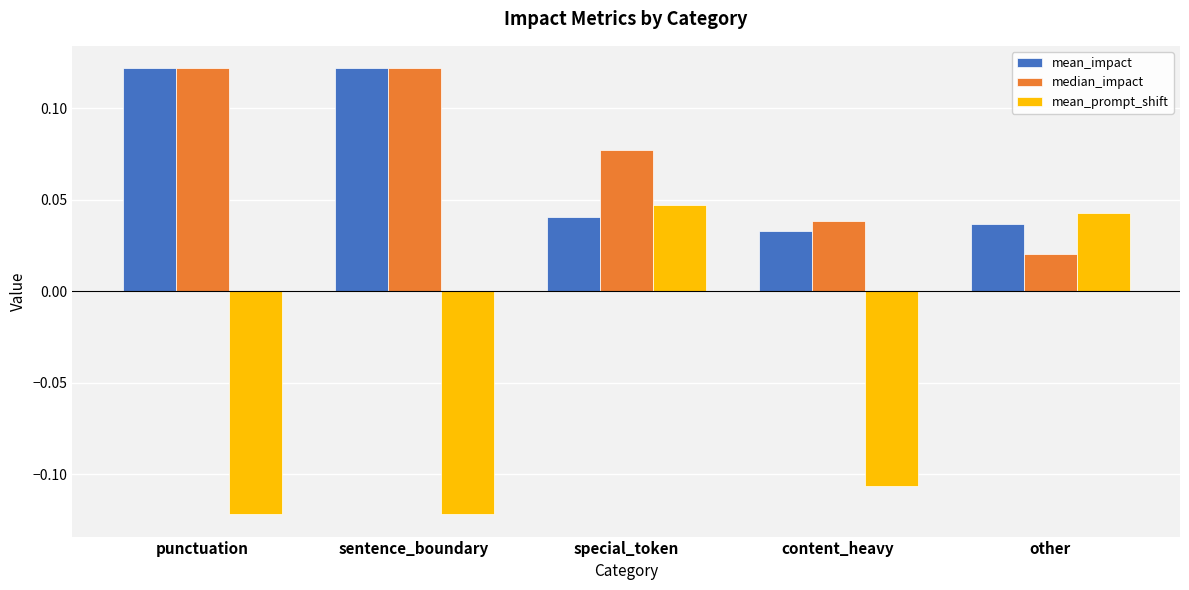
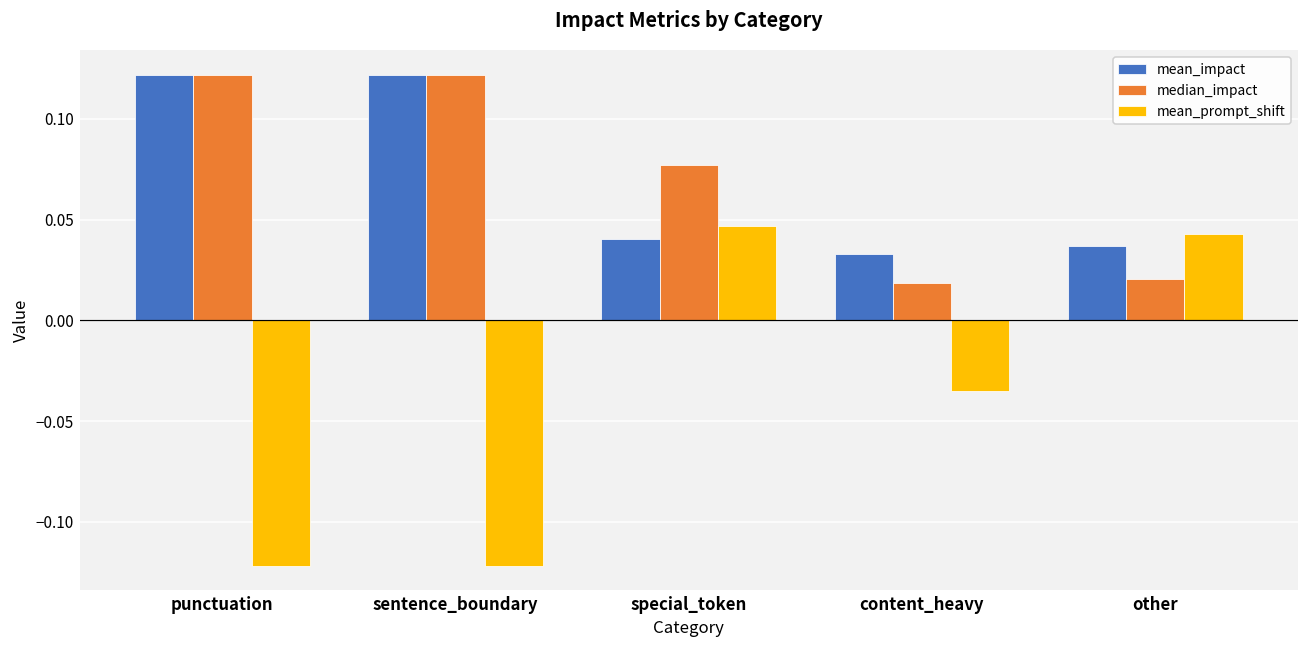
median_impact, content_heavy: 0.039 -> 0.019
mean_prompt_shift, content_heavy: -0.107 -> -0.035
